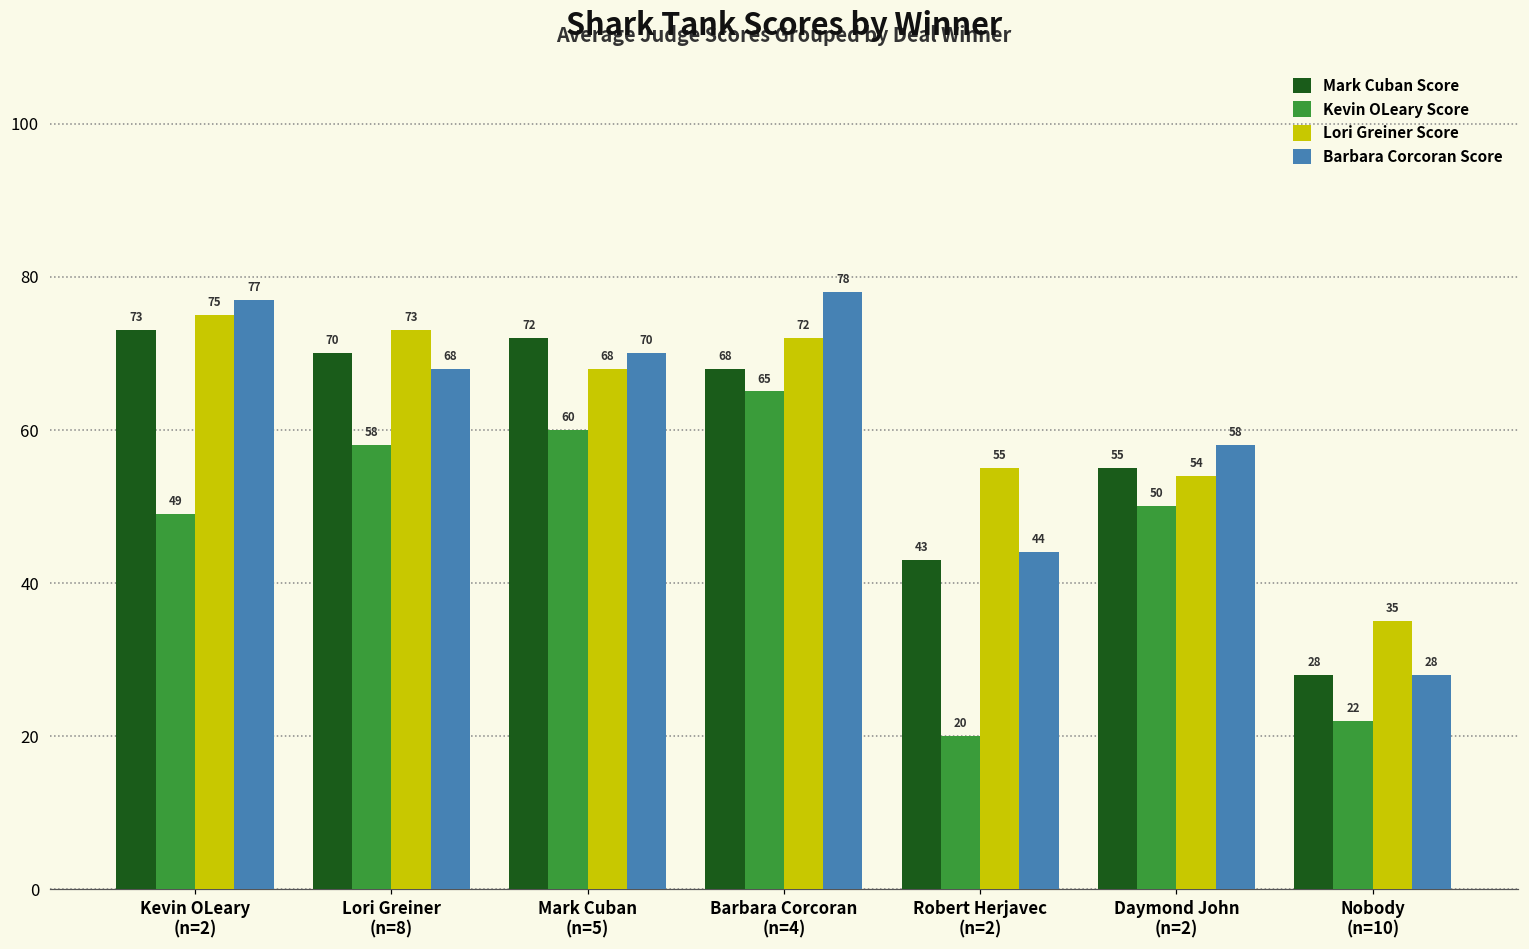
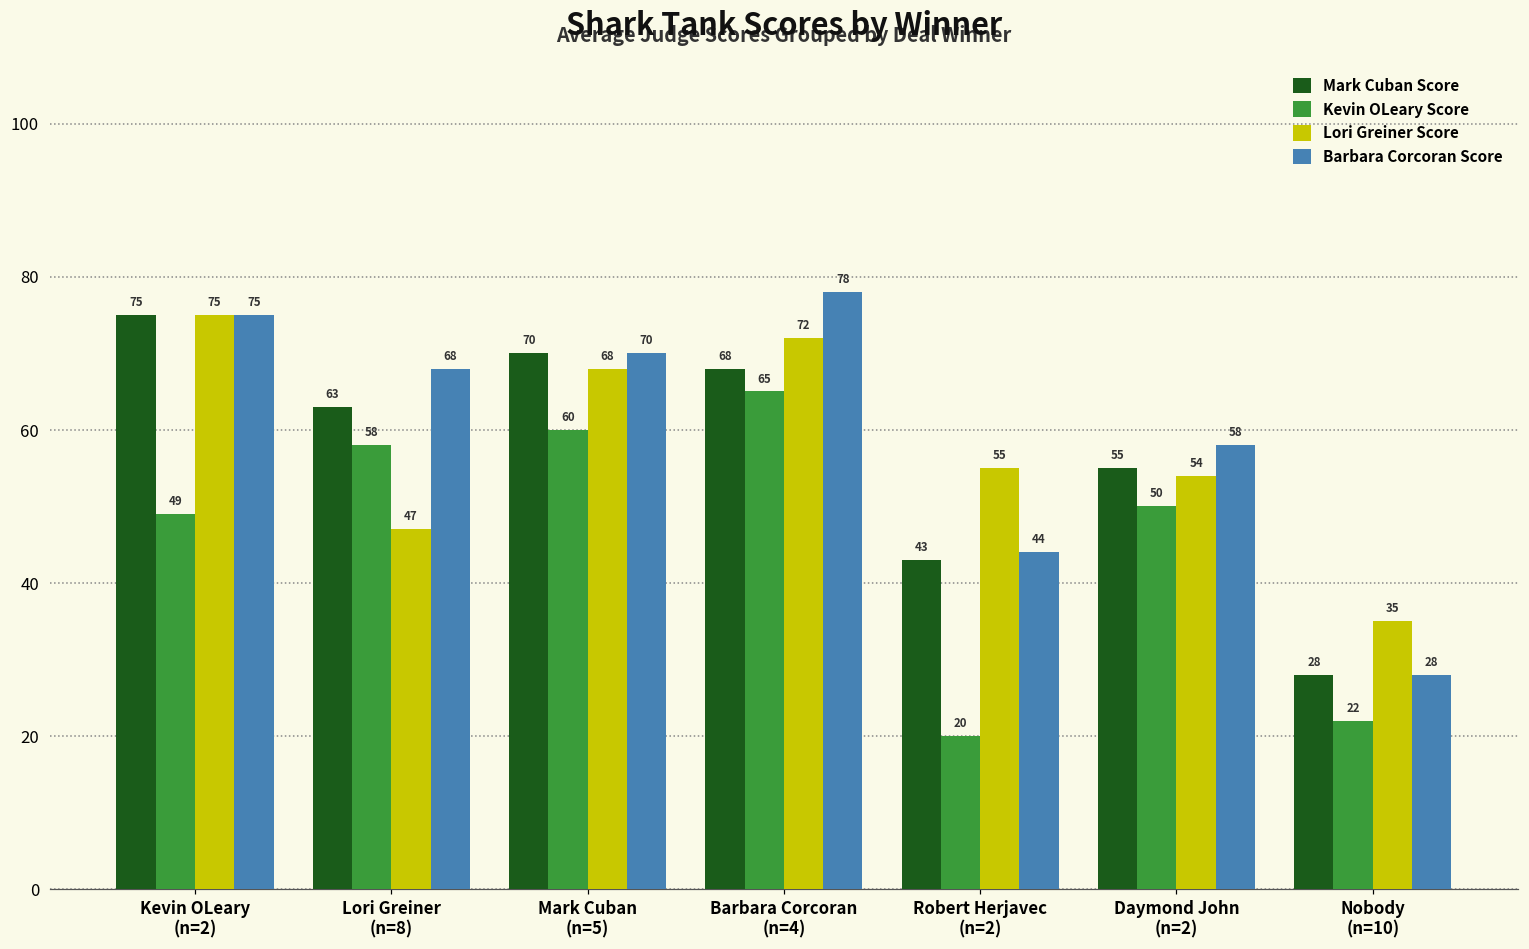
Mark Cuban Score, Kevin OLeary (n=2): 73 -> 75
Barbara Corcoran Score, Kevin OLeary (n=2): 77 -> 75
Mark Cuban Score, Lori Greiner (n=8): 70 -> 63
Lori Greiner Score, Lori Greiner (n=8): 73 -> 47
Mark Cuban Score, Mark Cuban (n=5): 72 -> 70
